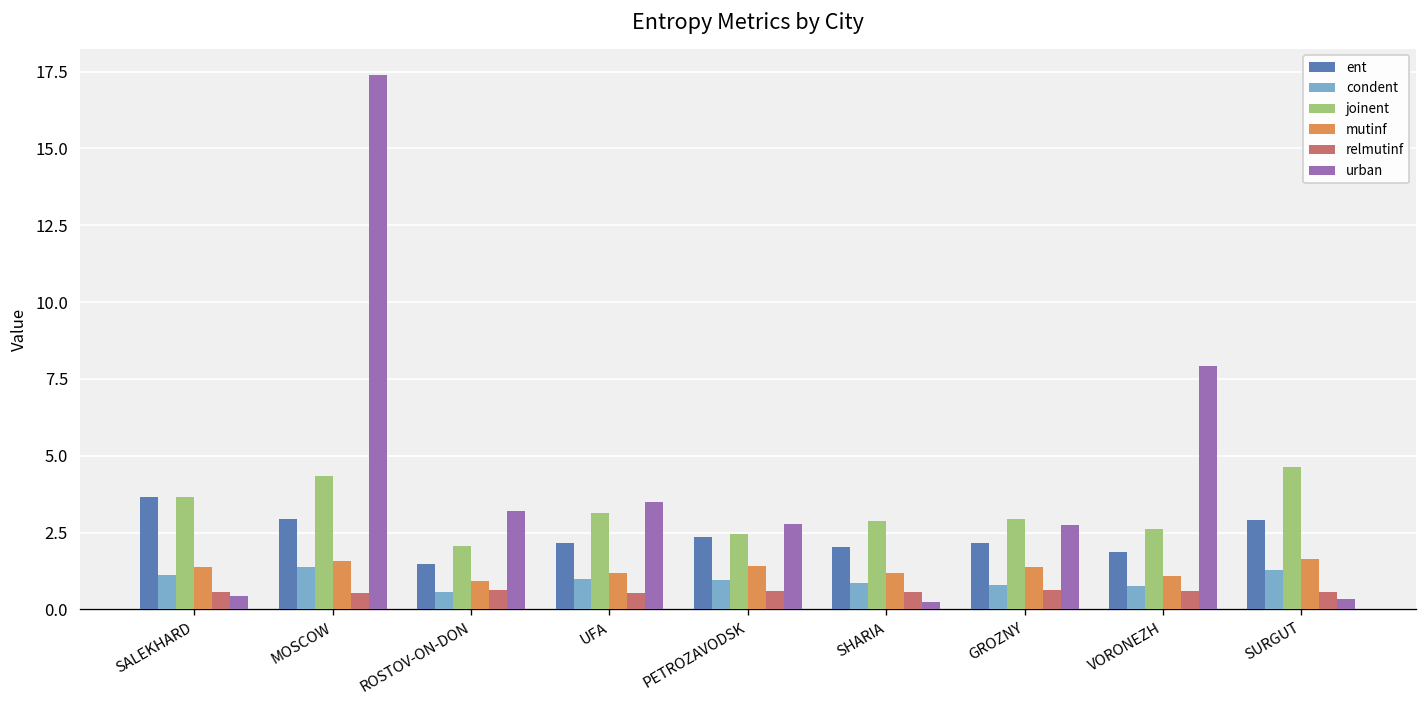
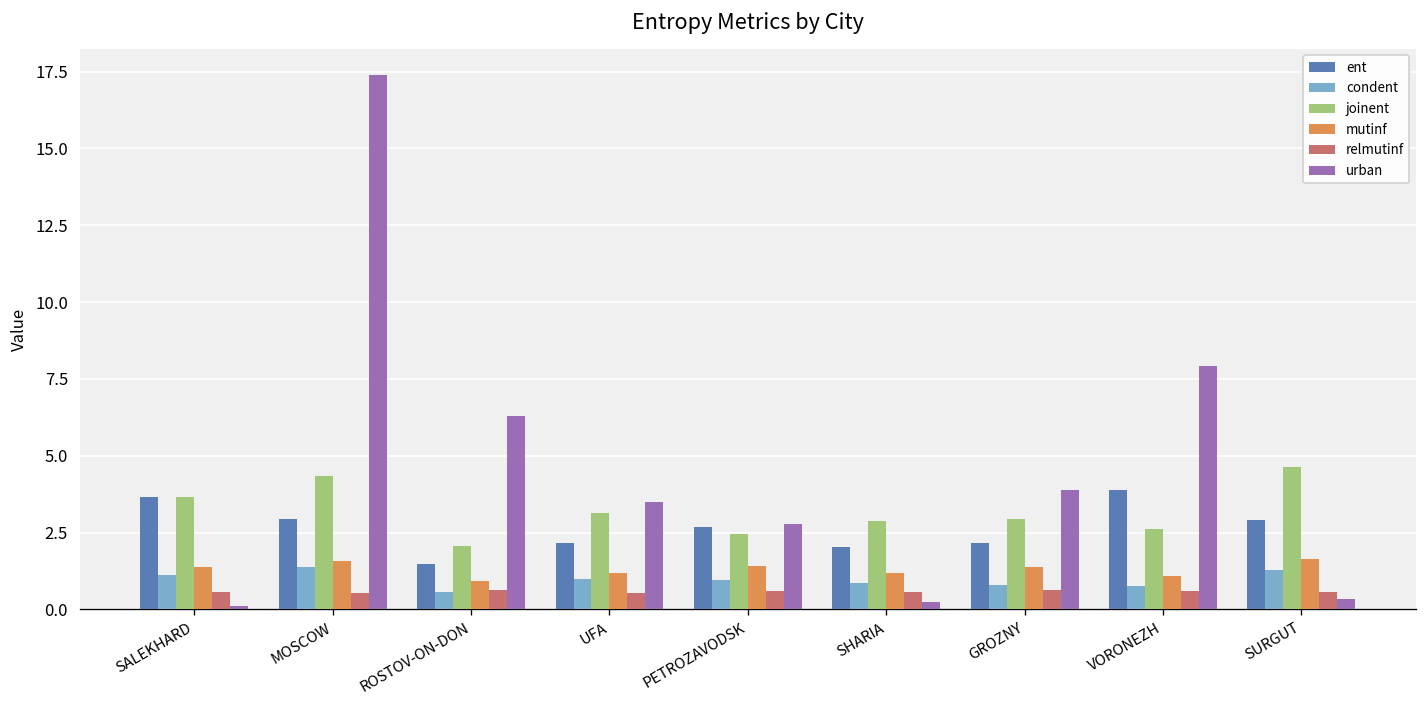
urban, SALEKHARD: 0.4 -> 0.1
urban, ROSTOV-ON-DON: 3.2 -> 6.3
ent, PETROZAVODSK: 2.4 -> 2.7
urban, GROZNY: 2.8 -> 3.9
ent, VORONEZH: 1.9 -> 3.9
